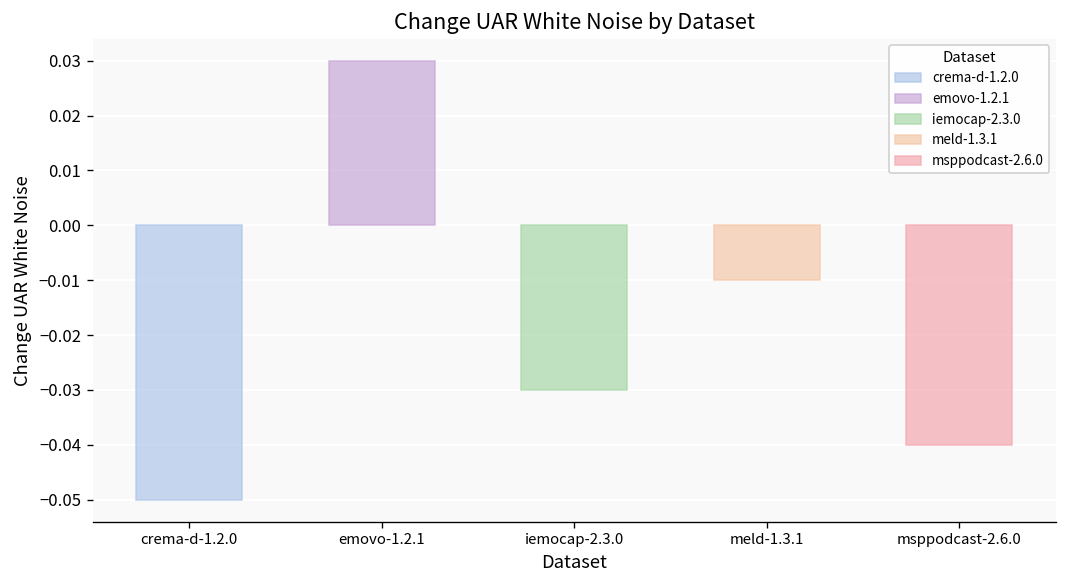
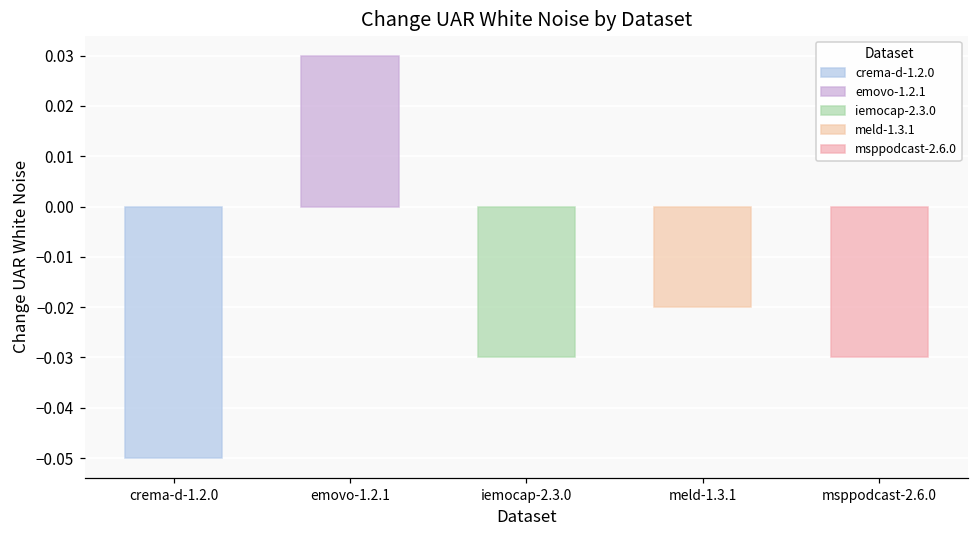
meld-1.3.1: -0.01 -> -0.02
msppodcast-2.6.0: -0.04 -> -0.03
